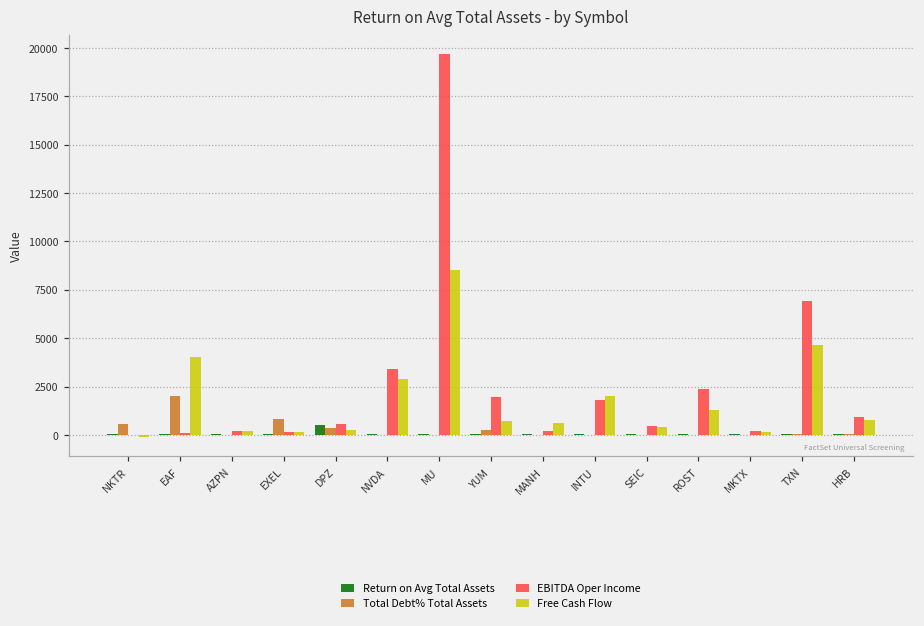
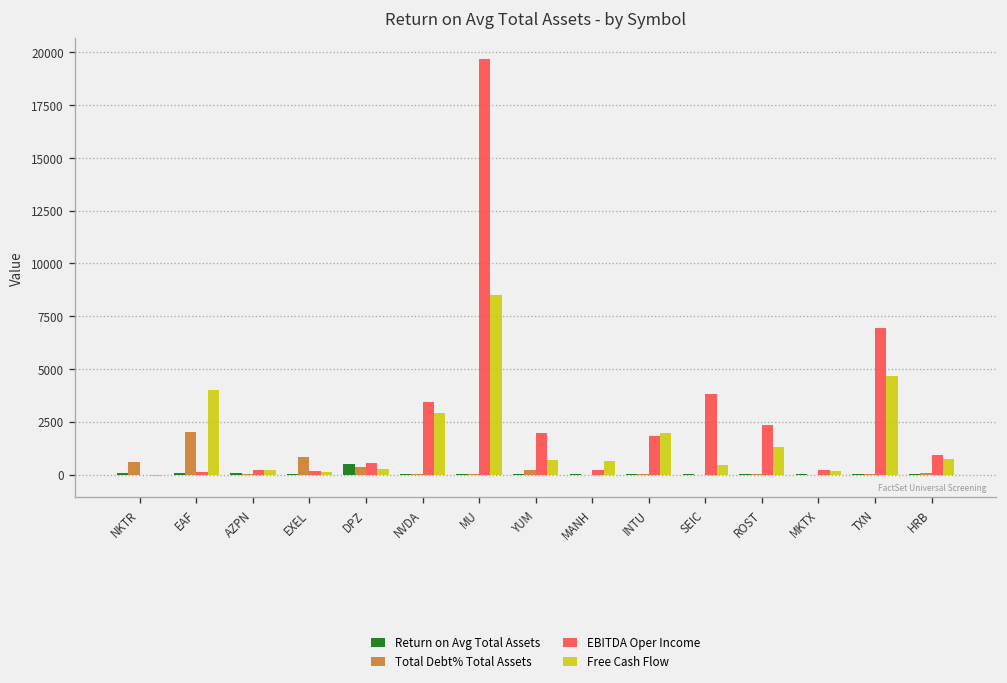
EBITDA Oper Income, SEIC: 500 -> 3800
